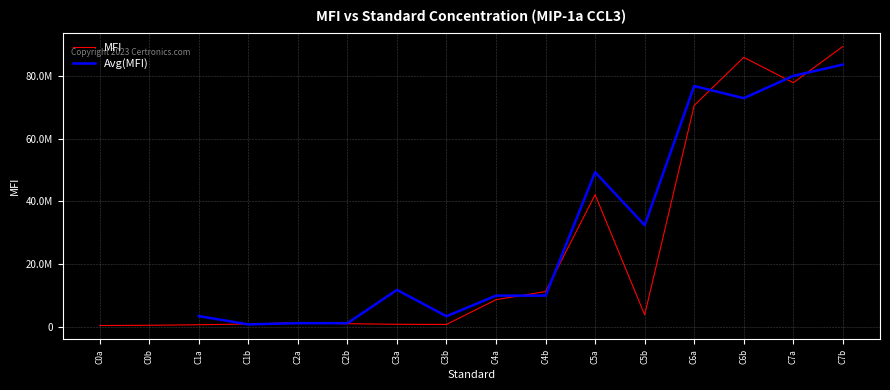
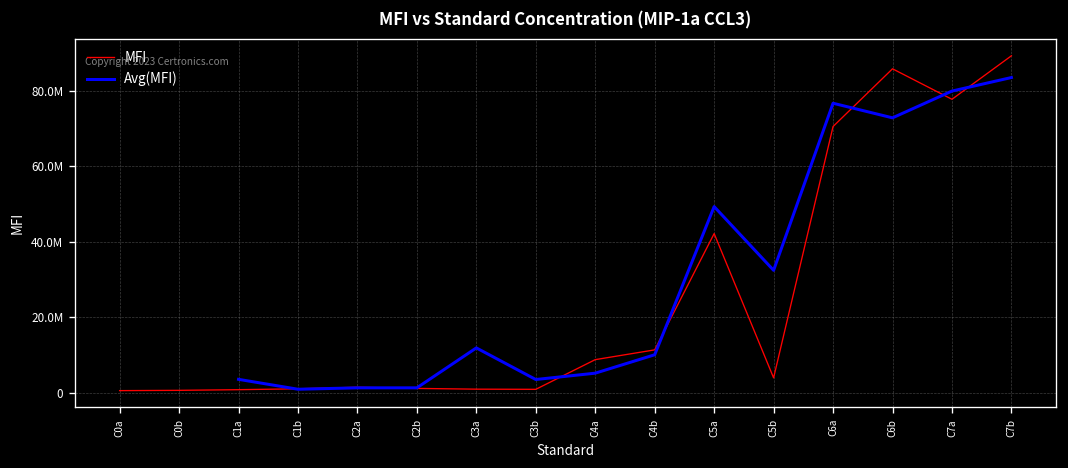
Avg(MFI), C4a: 10000000 -> 5000000
